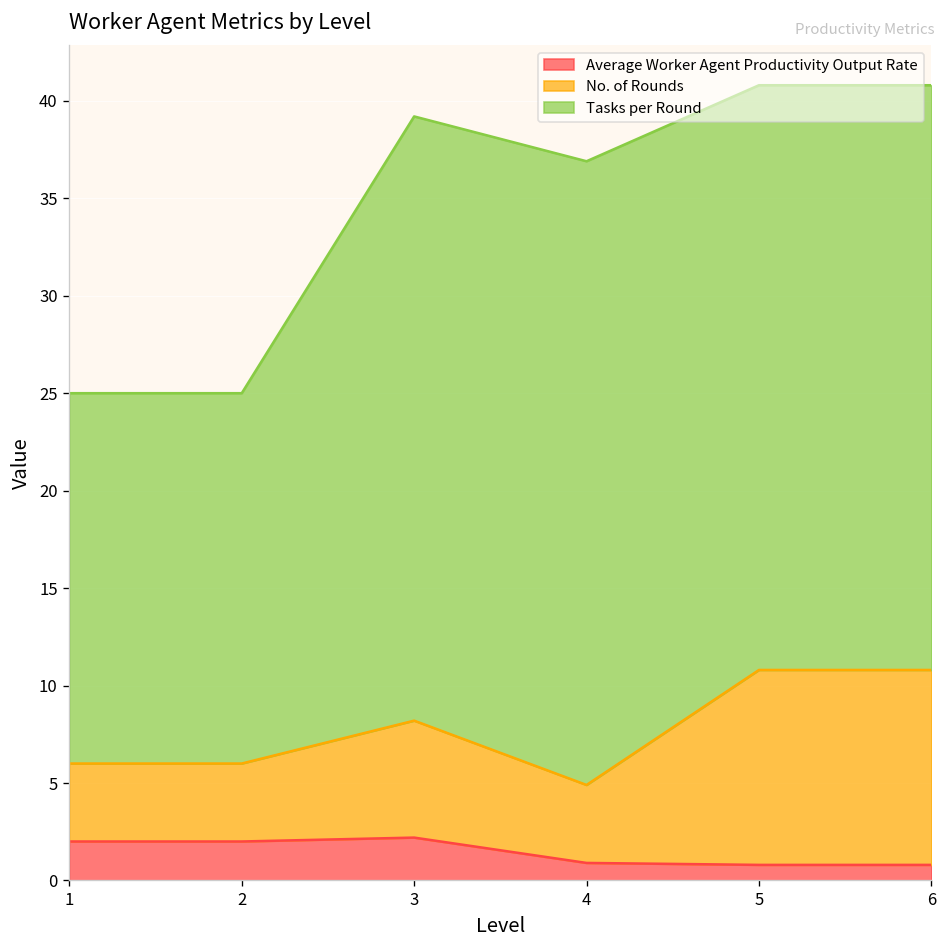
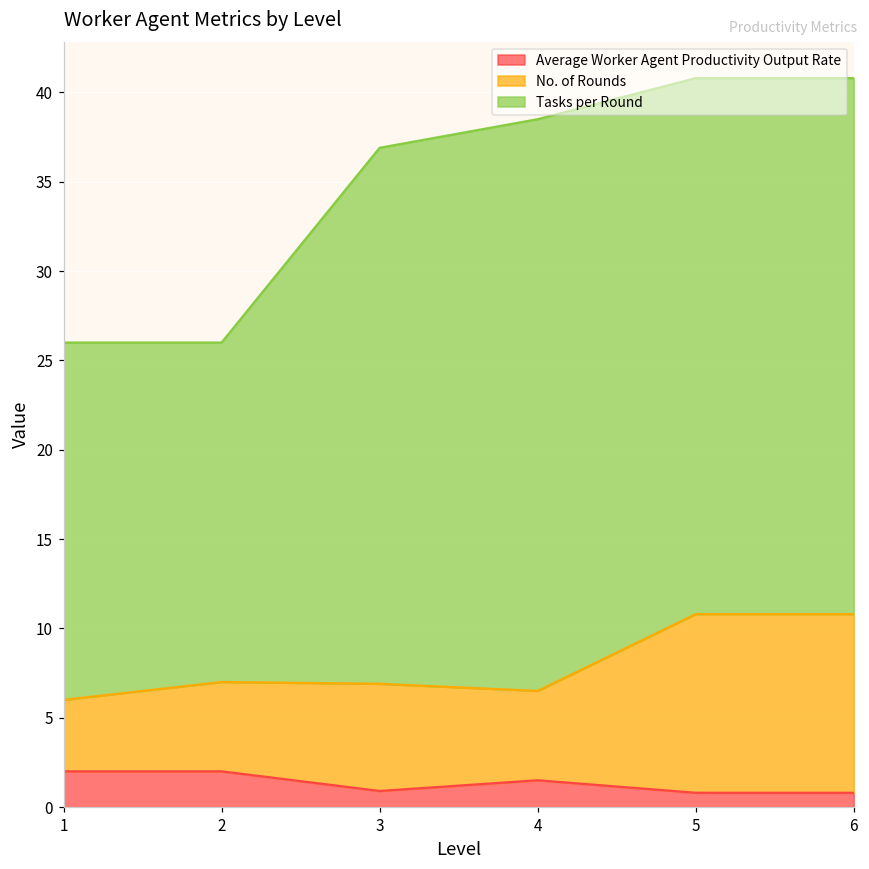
Tasks per Round, 1: 19 -> 20
No. of Rounds, 2: 4 -> 5
Average Worker Agent Productivity Output Rate, 3: 2.2 -> 0.9
Tasks per Round, 3: 31 -> 30
Average Worker Agent Productivity Output Rate, 4: 0.9 -> 1.5
No. of Rounds, 4: 4 -> 5
